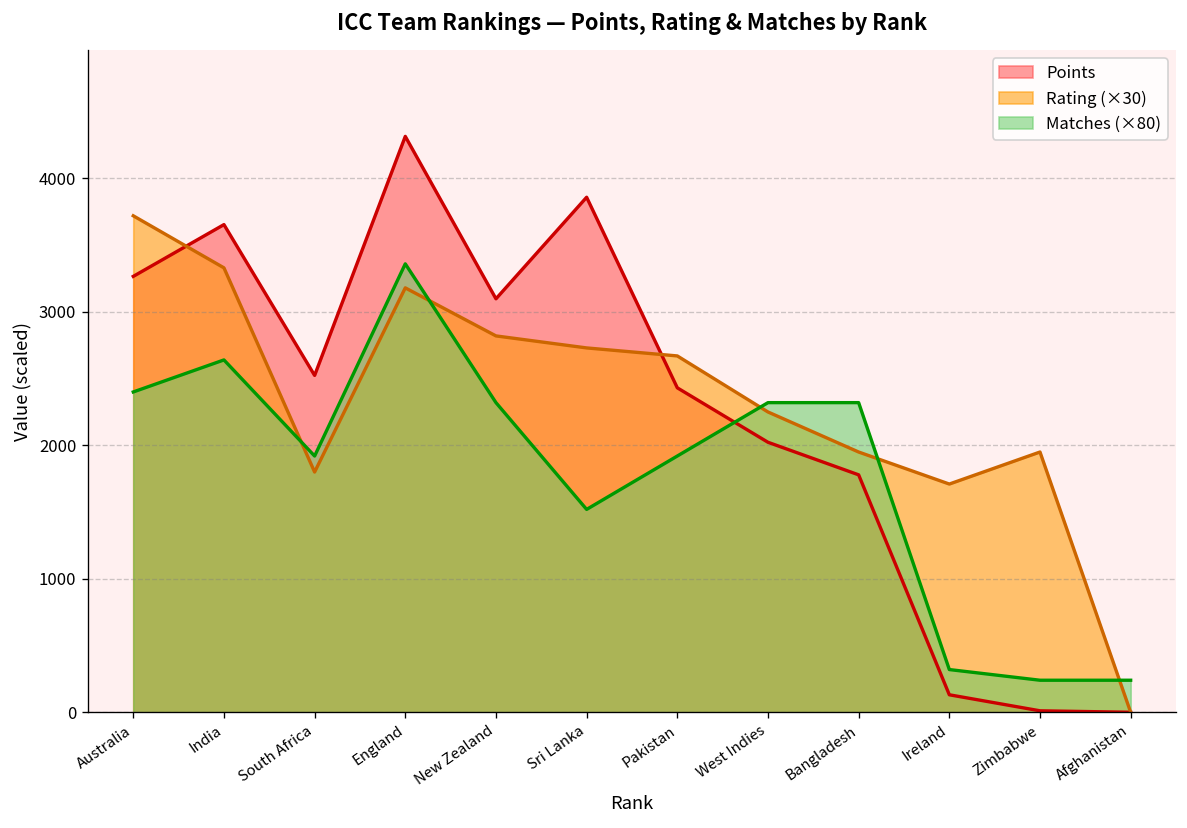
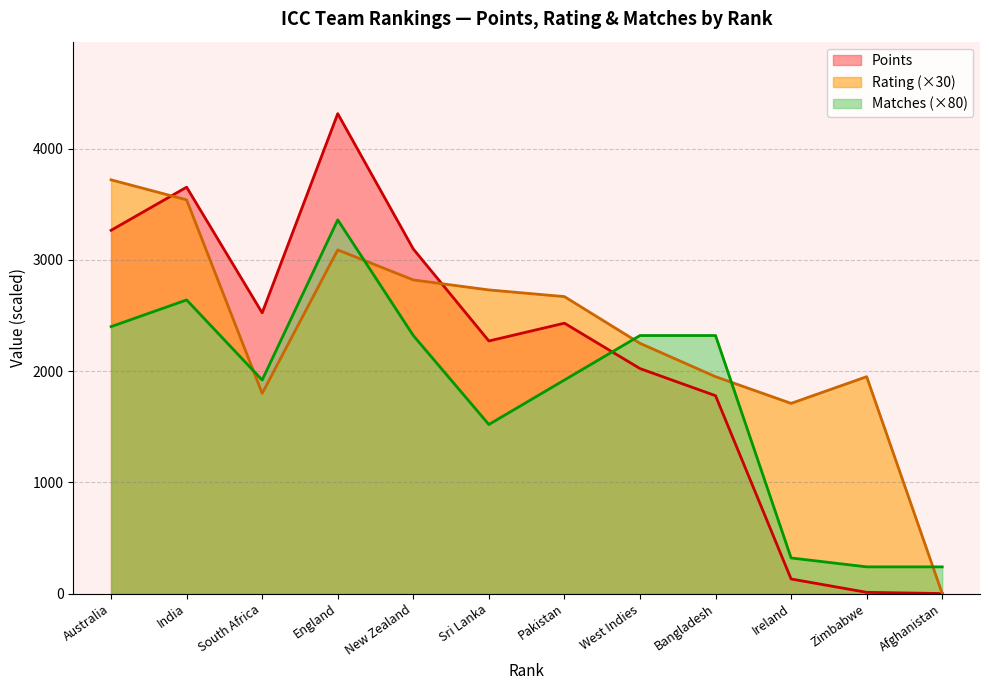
Rating (×30), India: 3330 -> 3540
Rating (×30), England: 3180 -> 3090
Points, Sri Lanka: 3860 -> 2270
